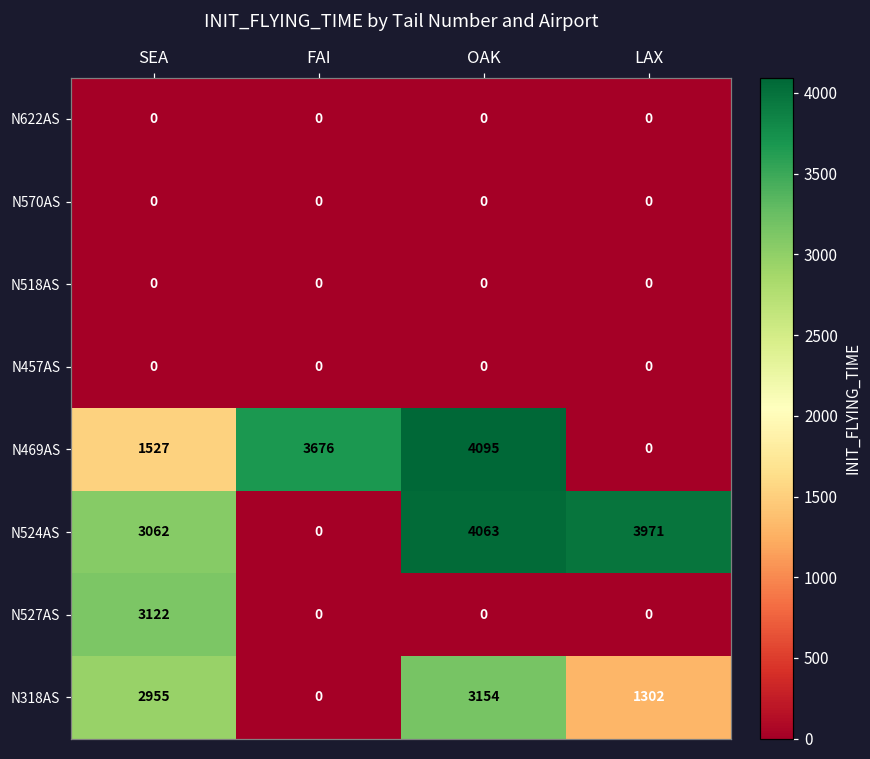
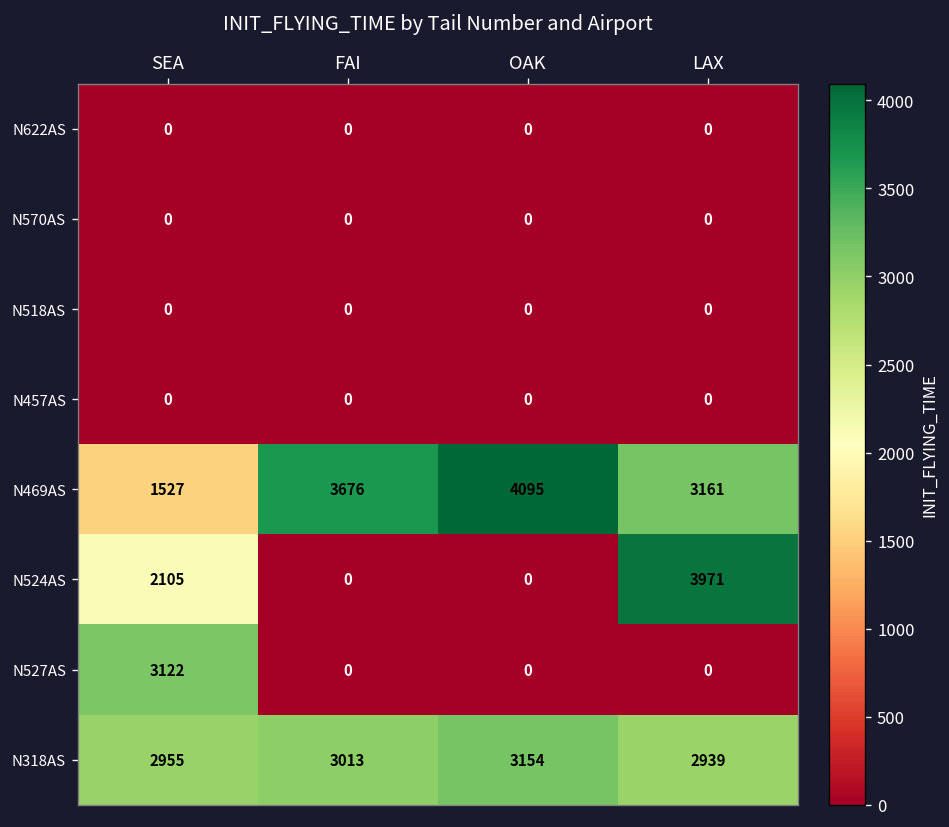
N469AS, LAX: 0 -> 3161
N524AS, SEA: 3062 -> 2105
N524AS, OAK: 4063 -> 0
N318AS, FAI: 0 -> 3013
N318AS, LAX: 1302 -> 2939
